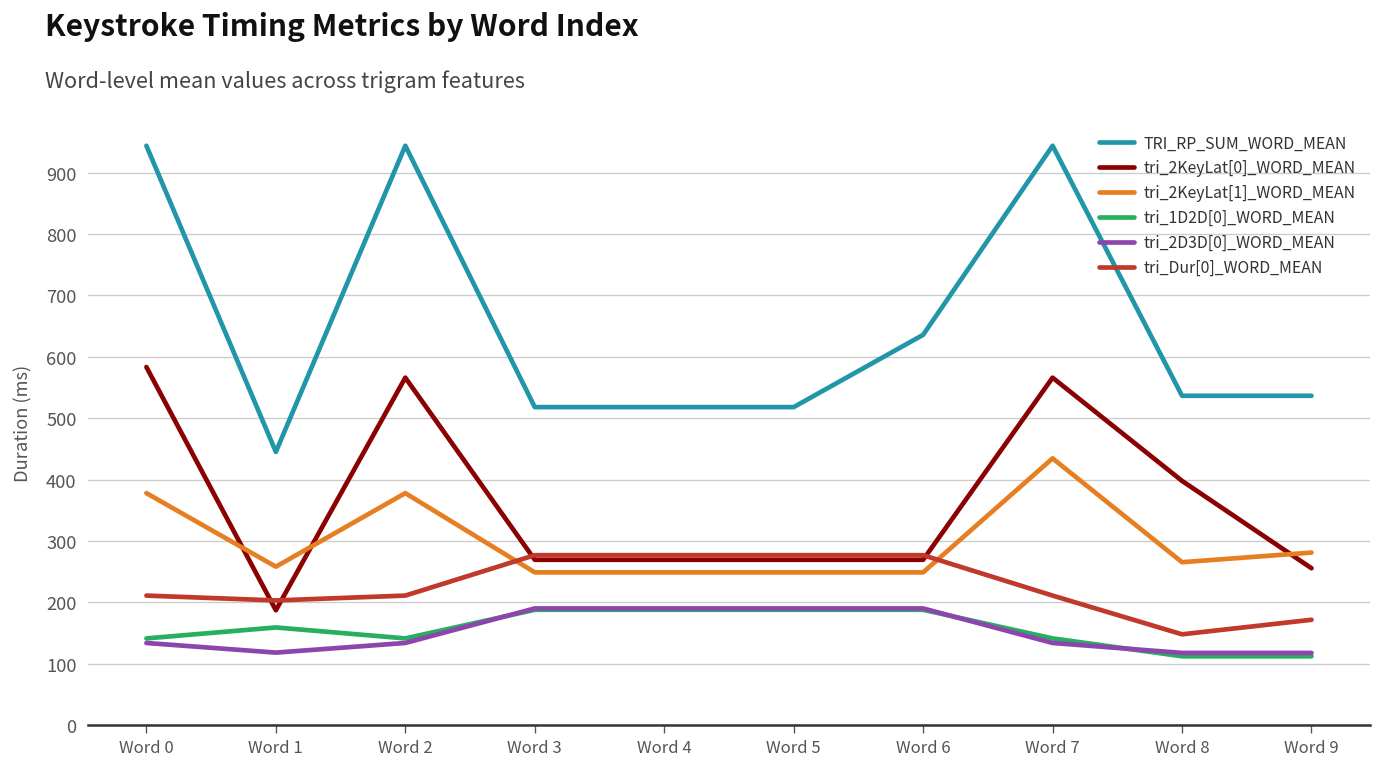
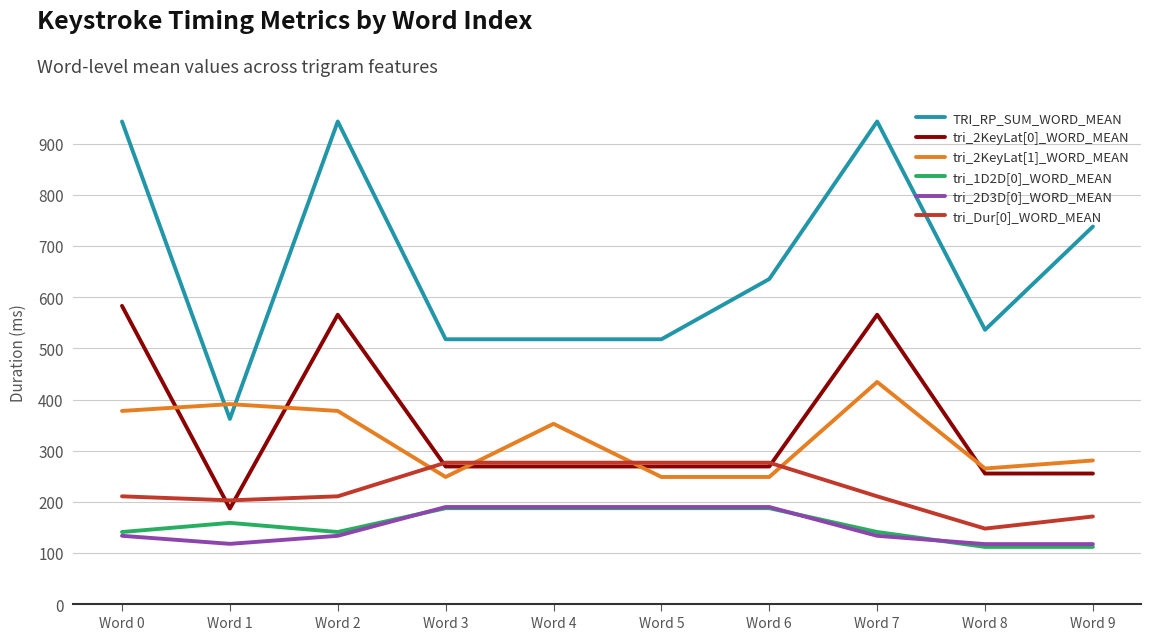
TRI_RP_SUM_WORD_MEAN, Word 1: 450 -> 360
tri_2KeyLat[1]_WORD_MEAN, Word 1: 260 -> 390
tri_2KeyLat[1]_WORD_MEAN, Word 4: 250 -> 350
tri_2KeyLat[0]_WORD_MEAN, Word 8: 400 -> 260
TRI_RP_SUM_WORD_MEAN, Word 9: 540 -> 740
